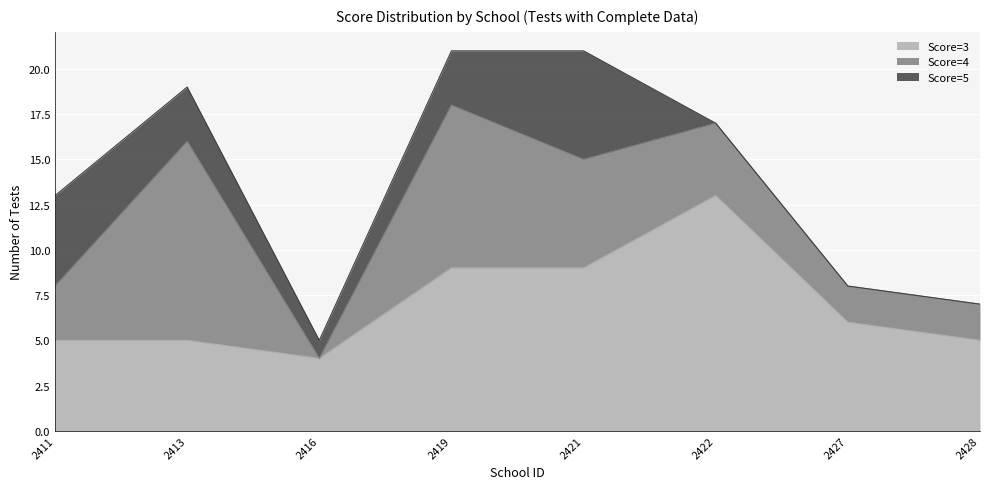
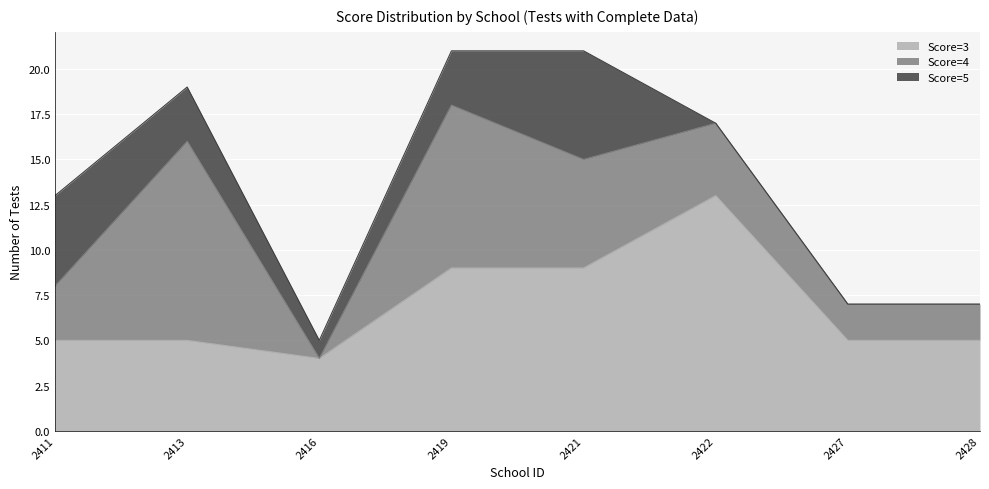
Score=3, 2427: 6 -> 5
